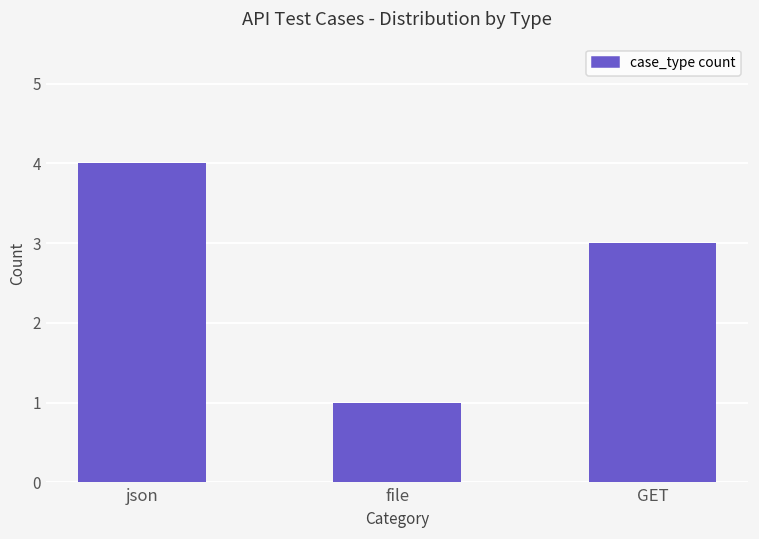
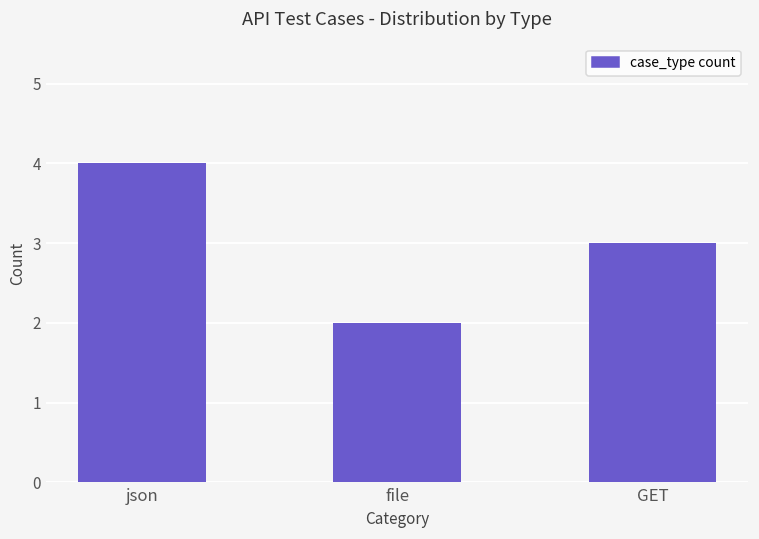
file: 1 -> 2
